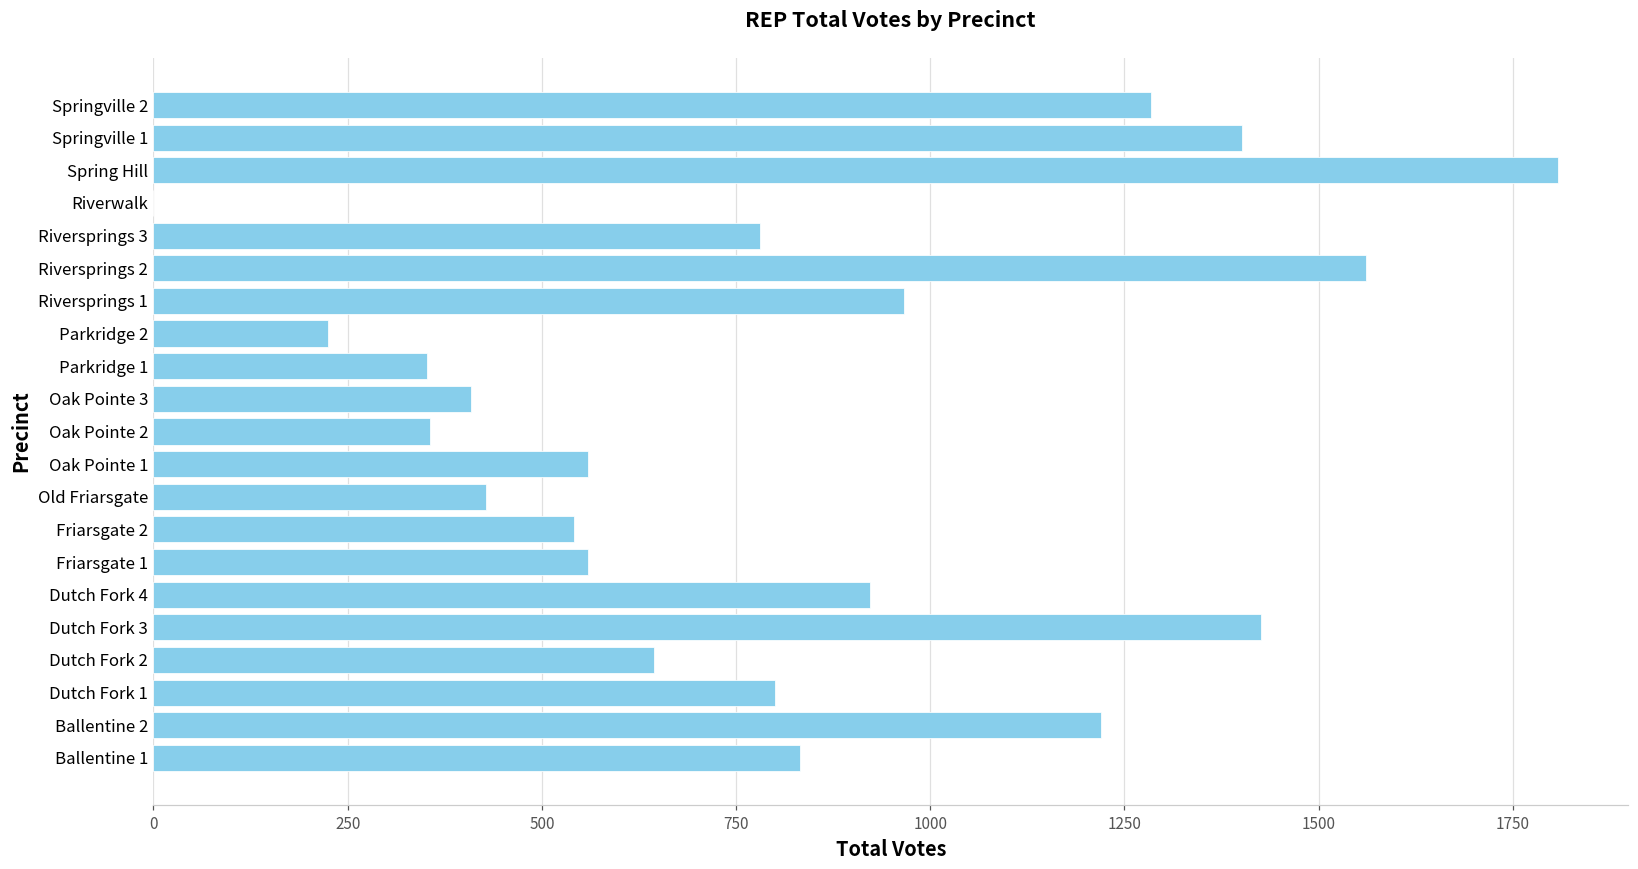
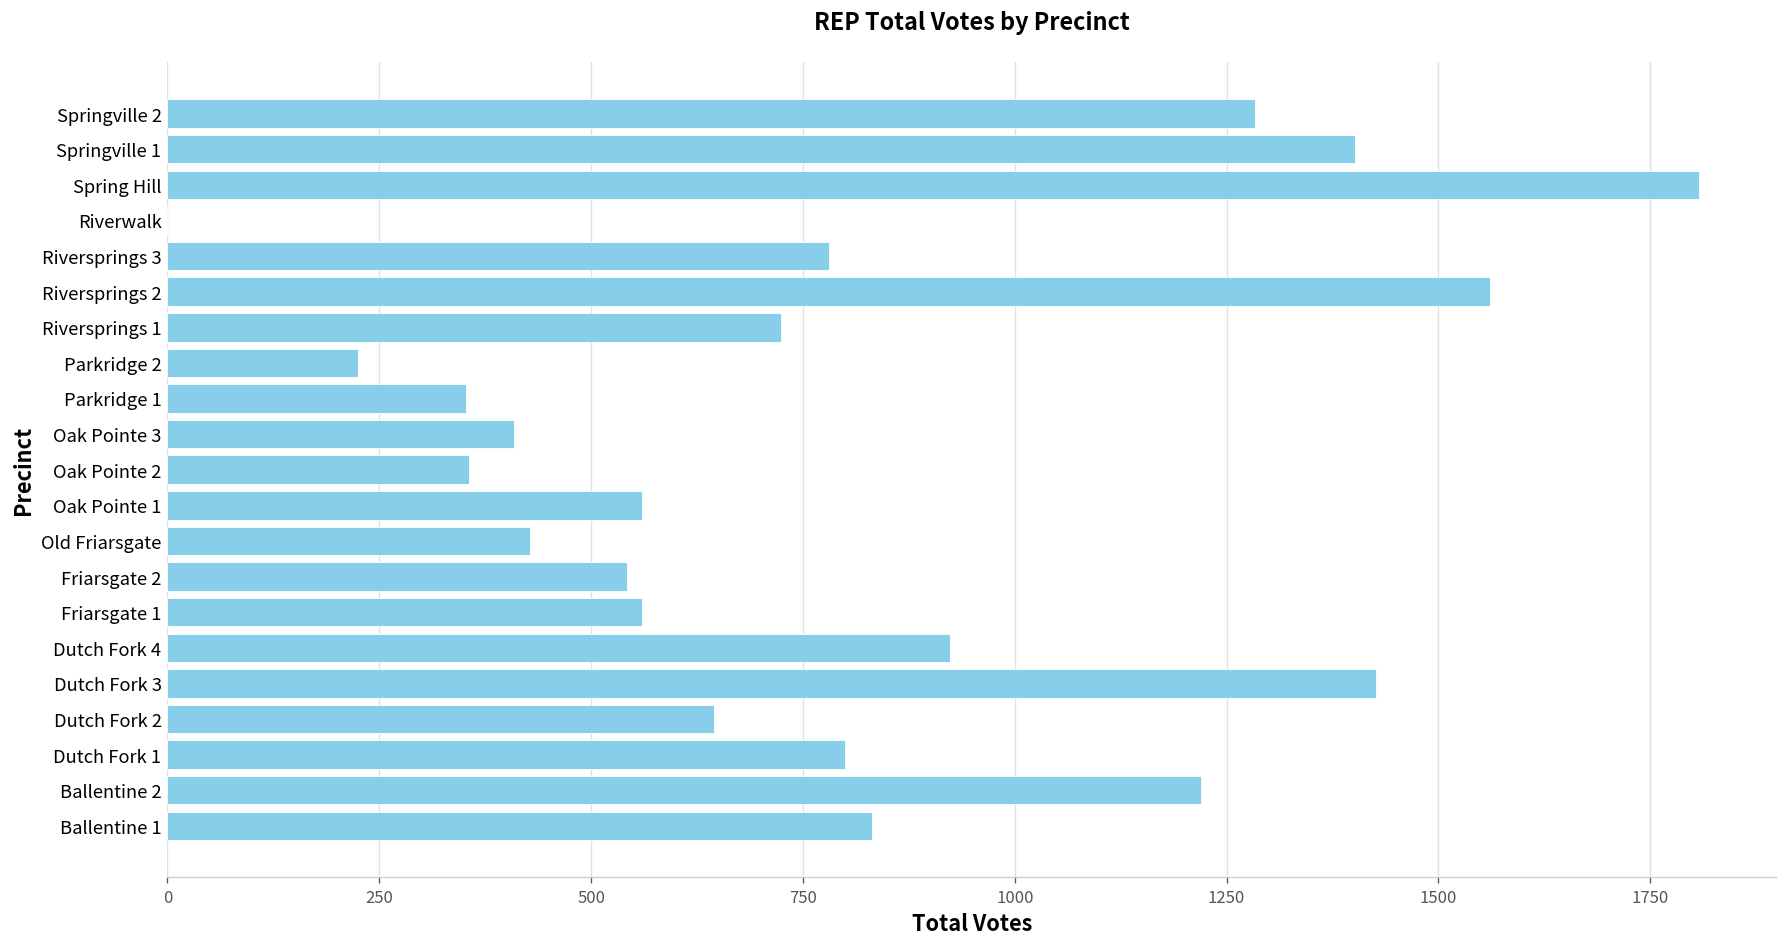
Riversprings 1: 970 -> 720
